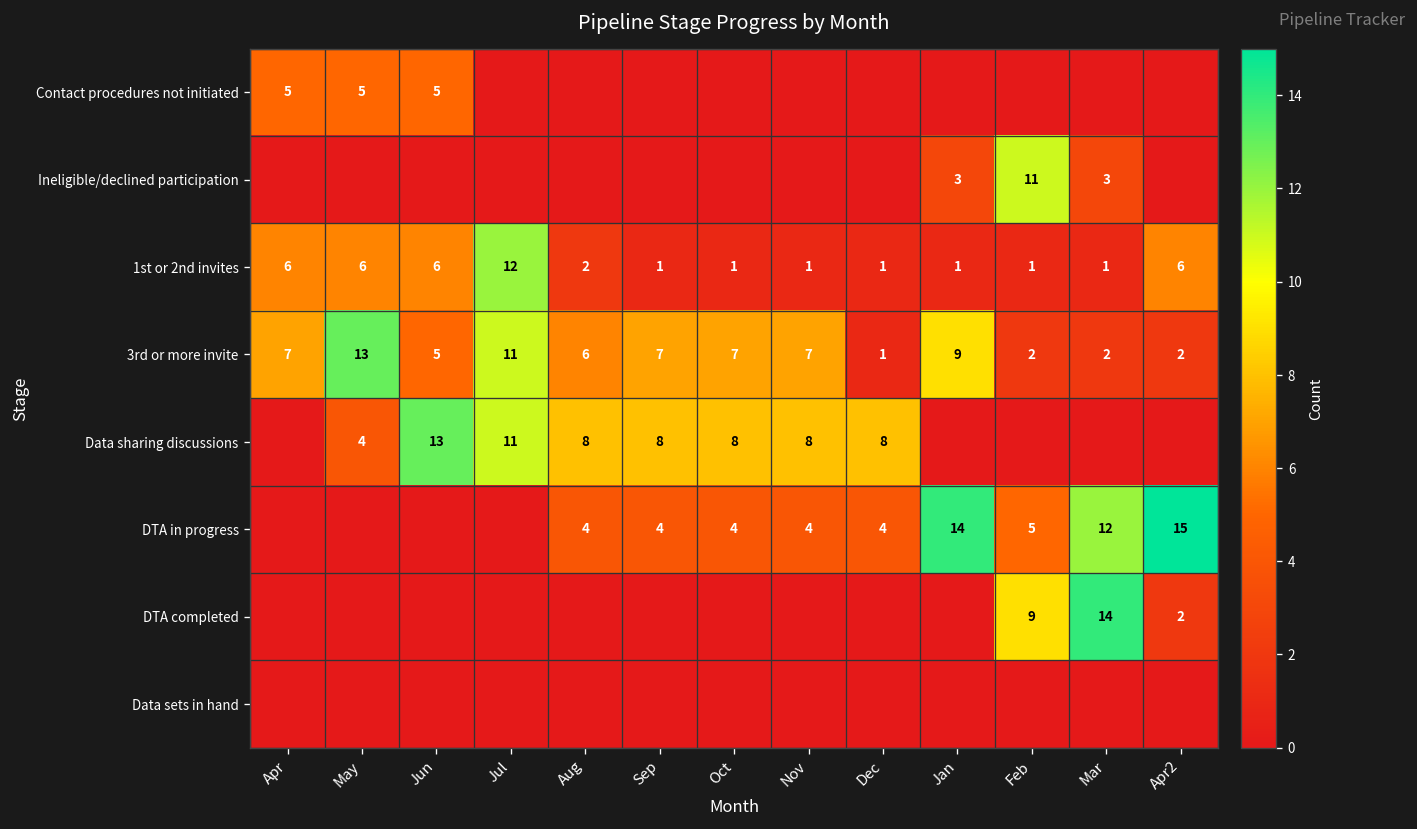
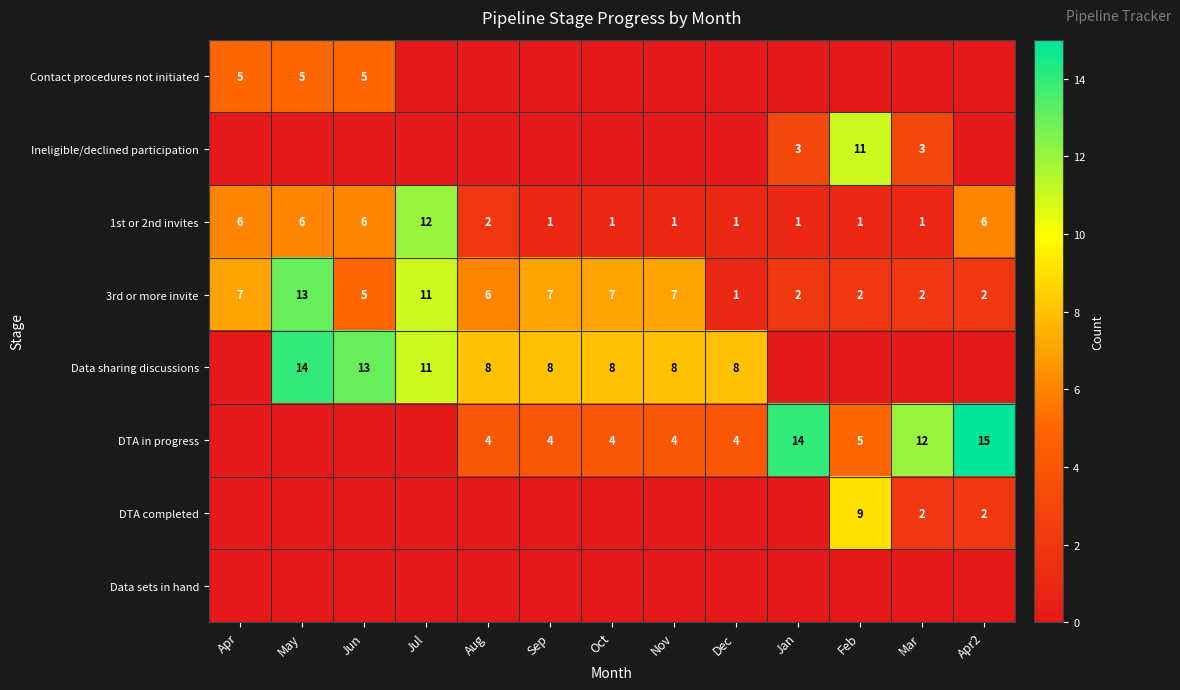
3rd or more invite, Jan: 9 -> 2
Data sharing discussions, May: 4 -> 14
DTA completed, Mar: 14 -> 2
